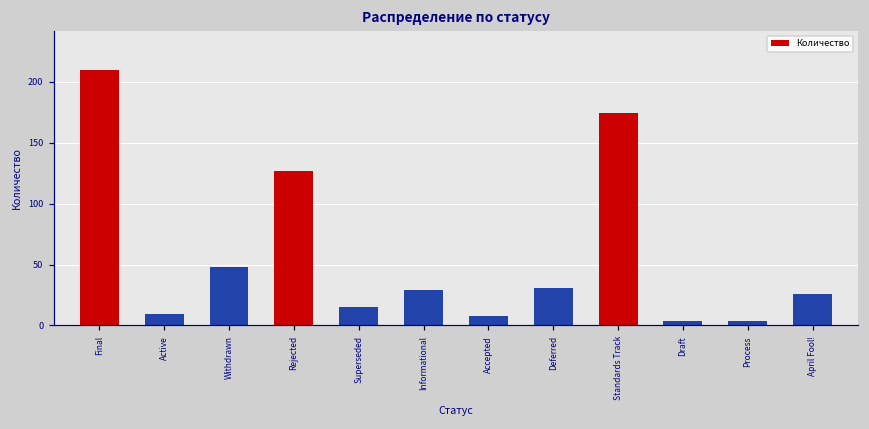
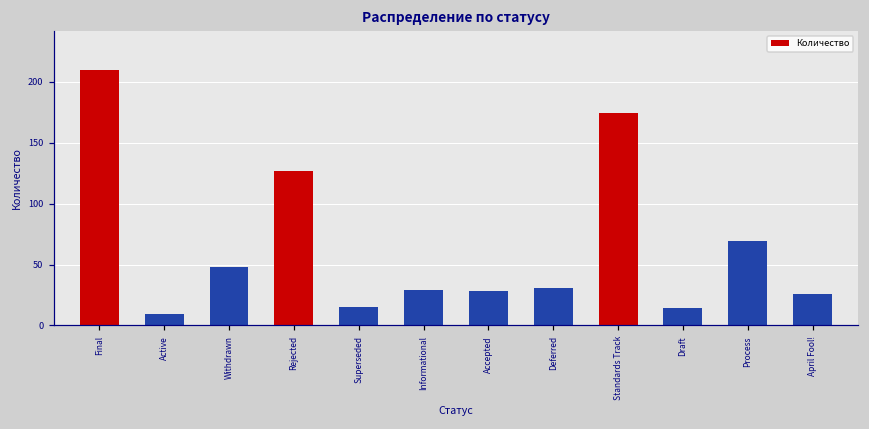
Accepted: 8 -> 28
Draft: 4 -> 14
Process: 4 -> 69
